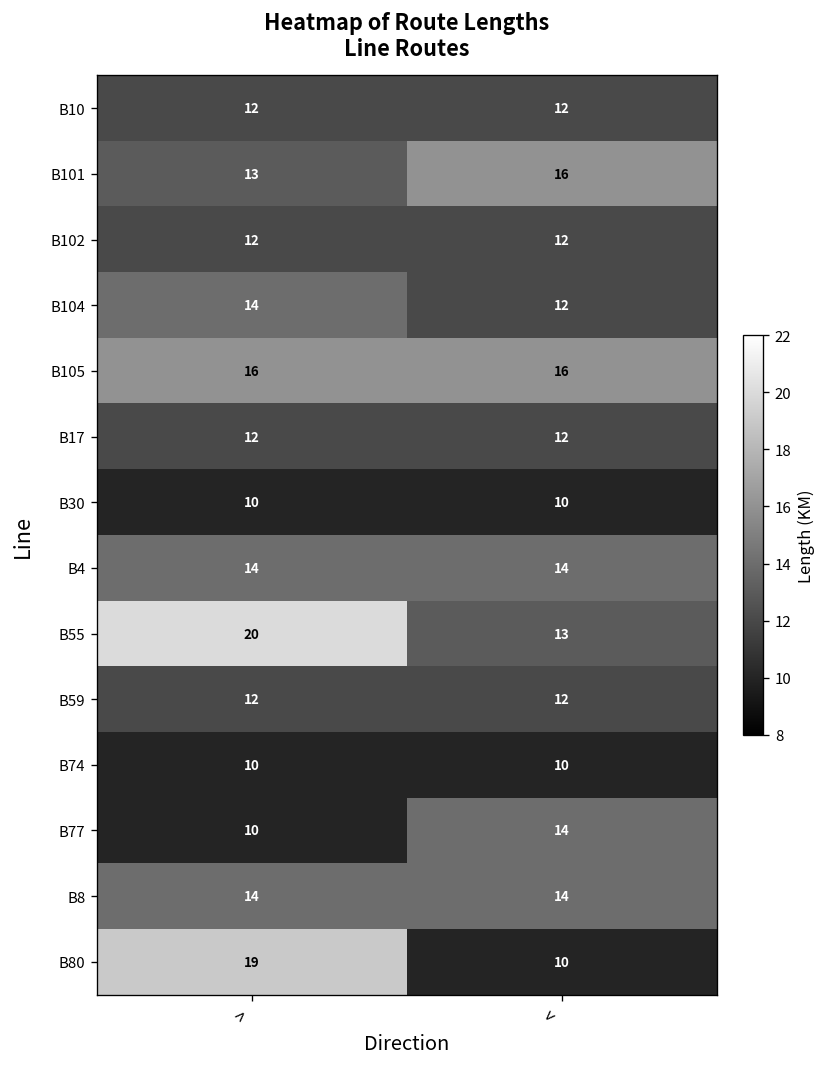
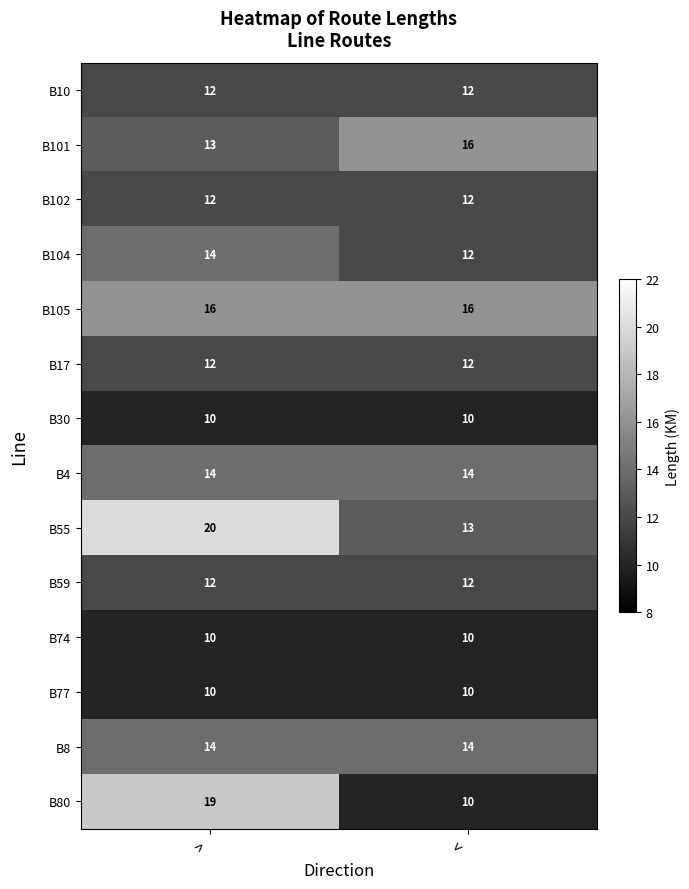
B77, <: 14 -> 10
